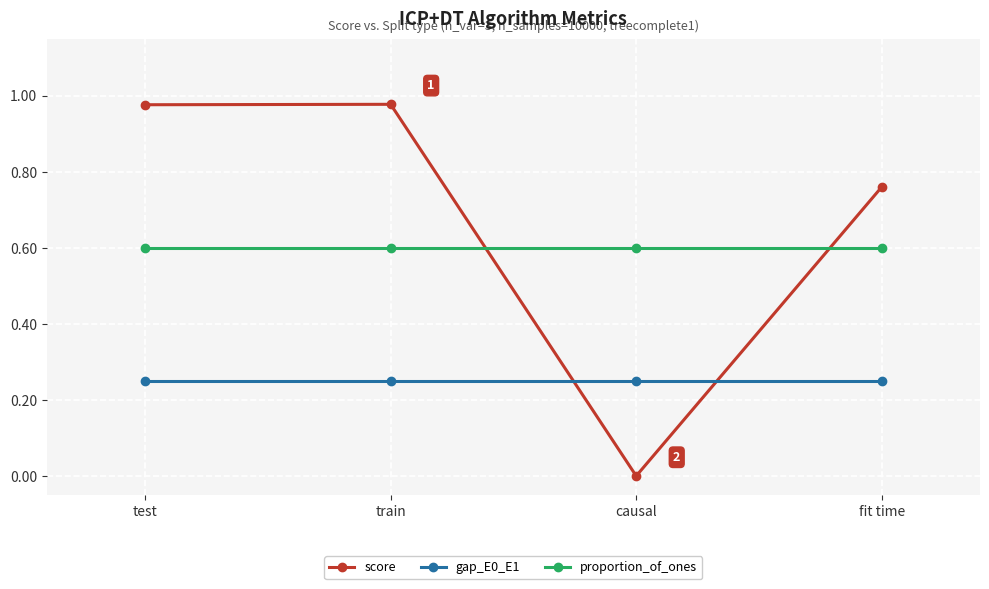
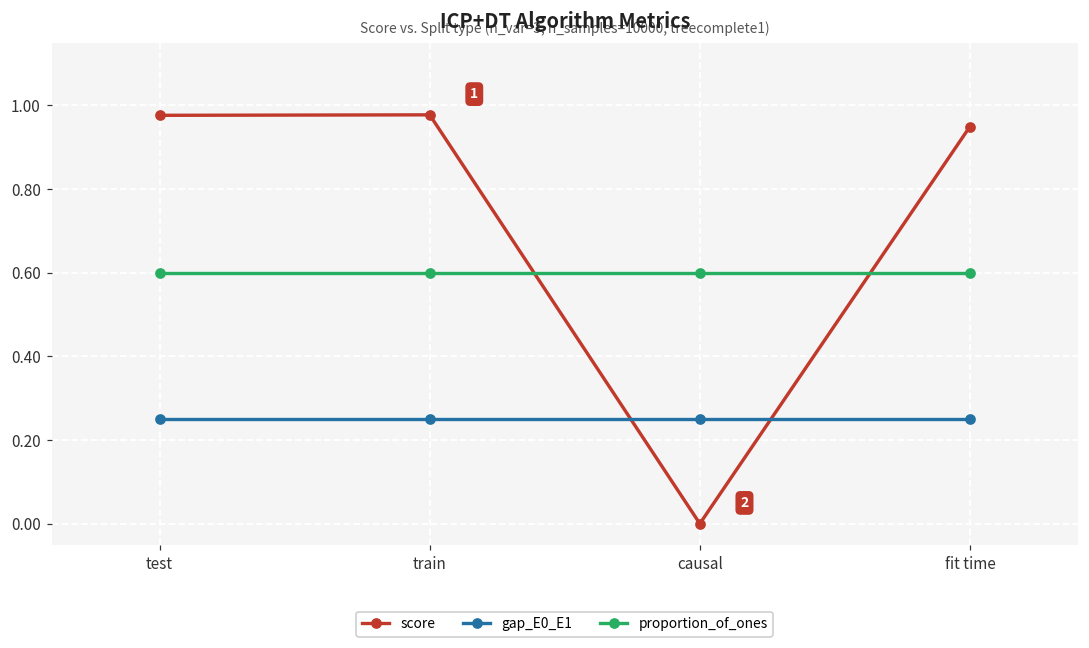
score, fit time: 0.76 -> 0.95
